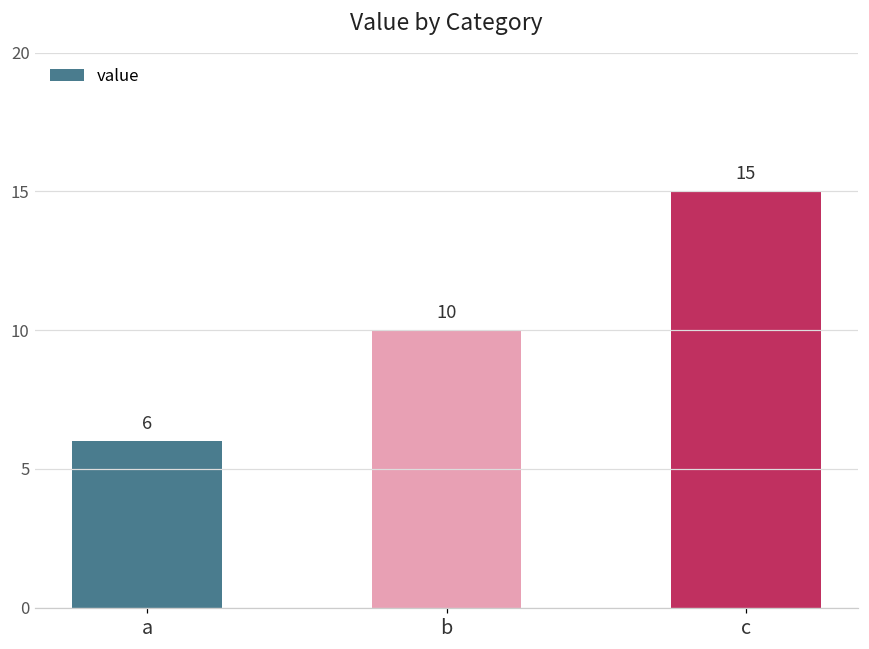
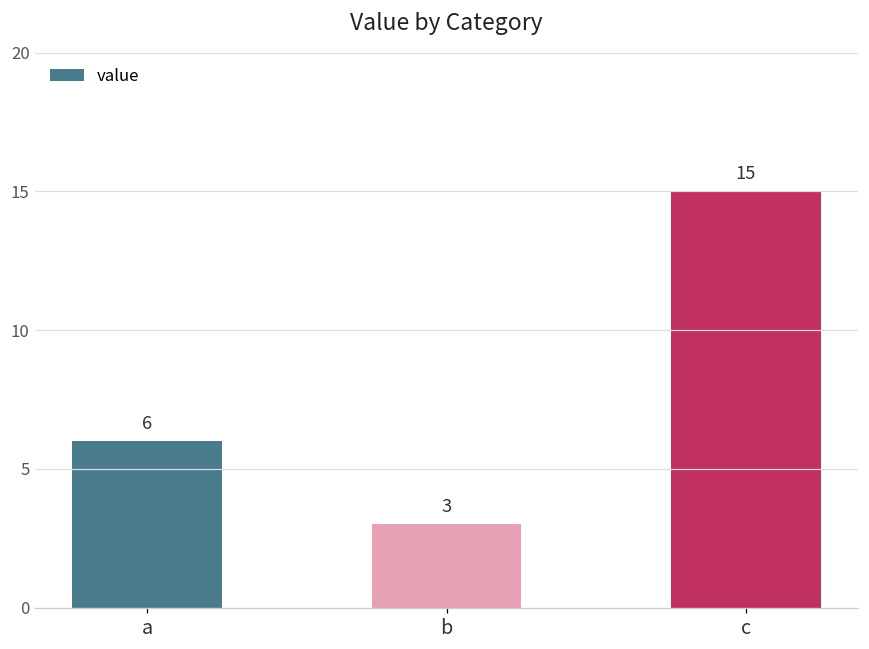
b: 10 -> 3
